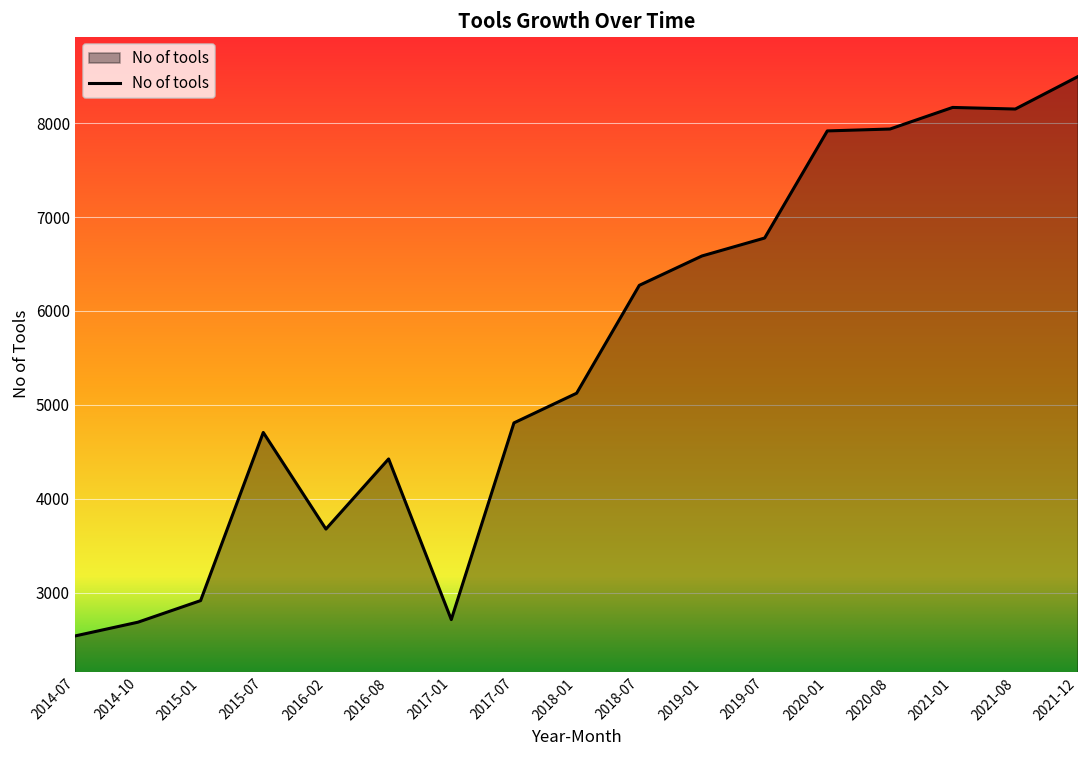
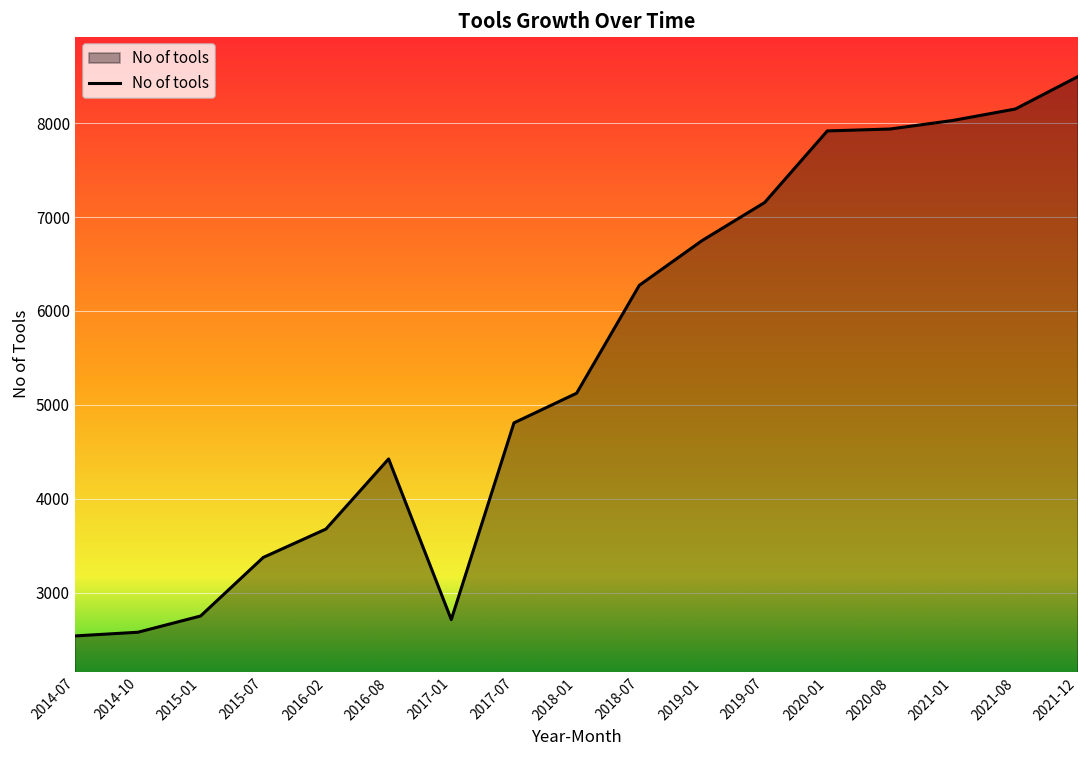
2014-10: 2700 -> 2600
2015-01: 2900 -> 2800
2015-07: 4700 -> 3400
2019-01: 6600 -> 6700
2019-07: 6800 -> 7200
2021-01: 8200 -> 8000
